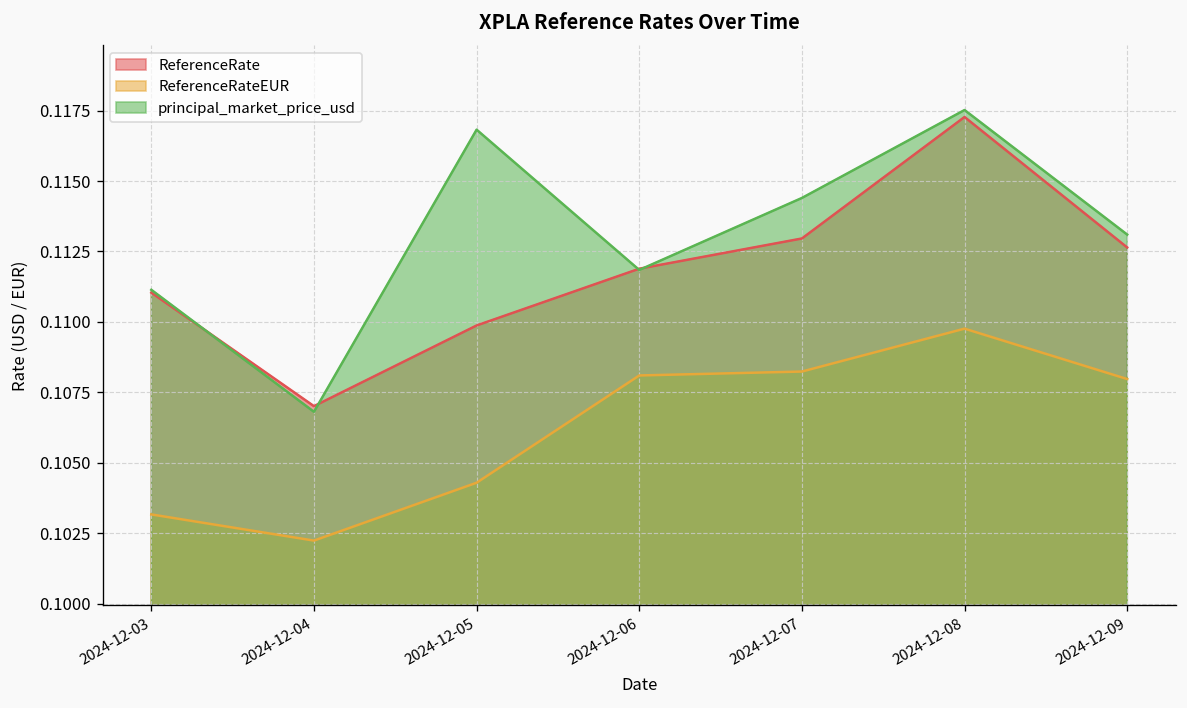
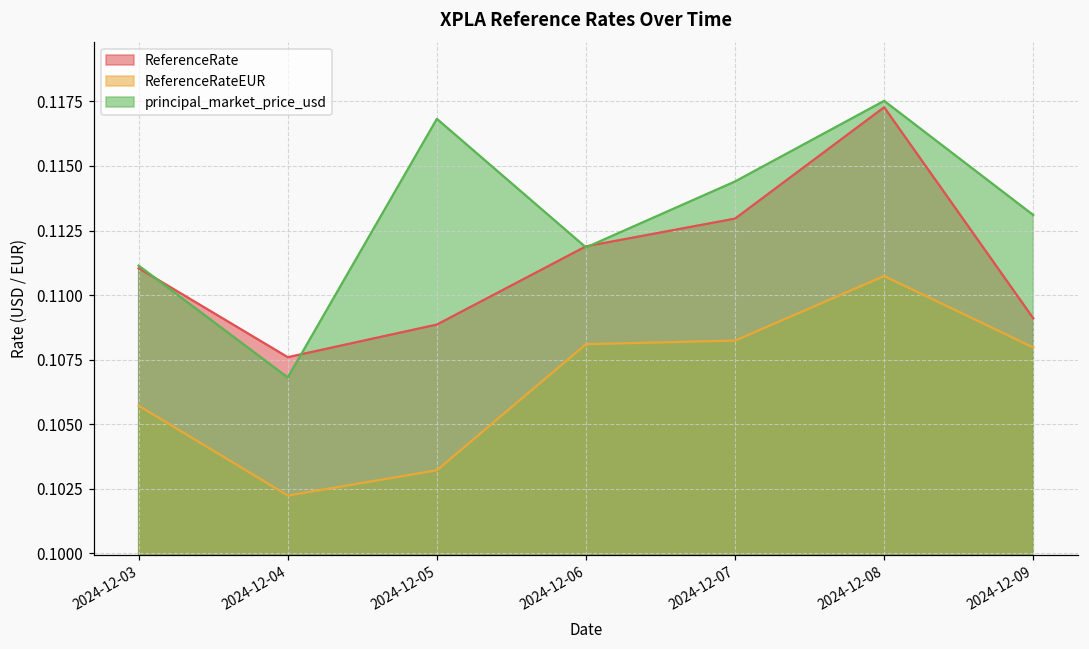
ReferenceRateEUR, 2024-12-03: 0.1032 -> 0.1057
ReferenceRate, 2024-12-04: 0.1070 -> 0.1076
ReferenceRate, 2024-12-05: 0.1099 -> 0.1089
ReferenceRateEUR, 2024-12-05: 0.1043 -> 0.1032
ReferenceRateEUR, 2024-12-08: 0.1098 -> 0.1107
ReferenceRate, 2024-12-09: 0.1126 -> 0.1091
